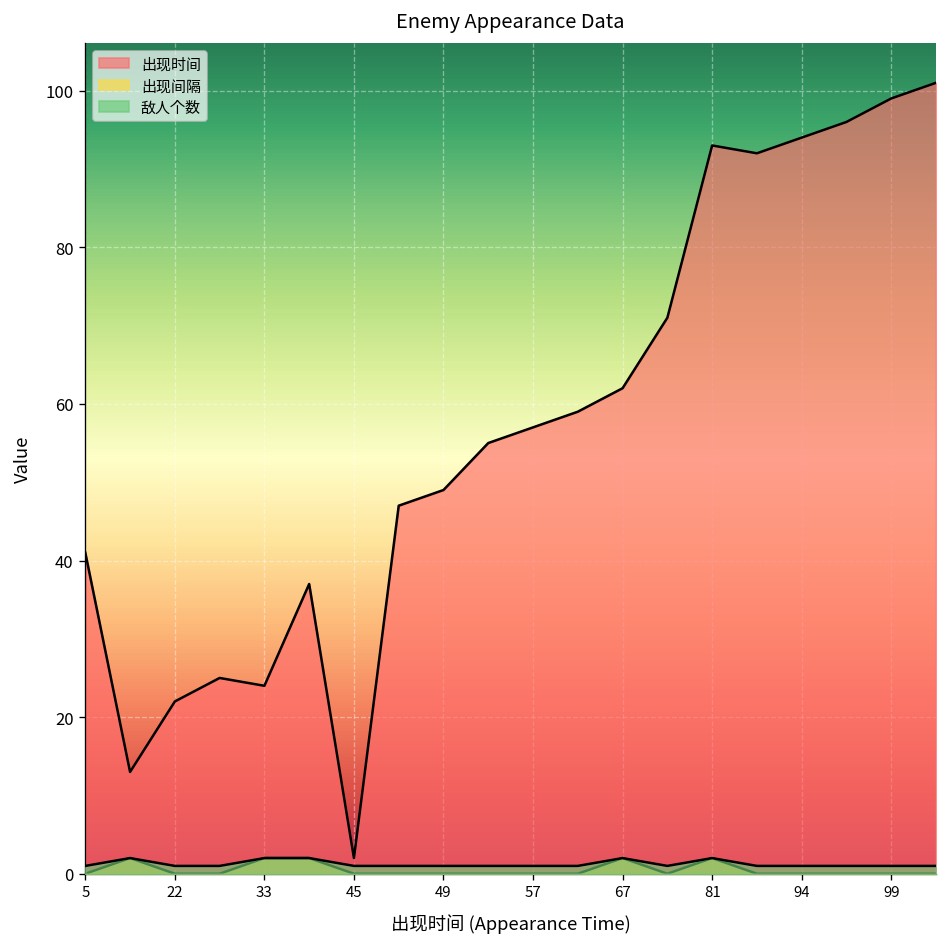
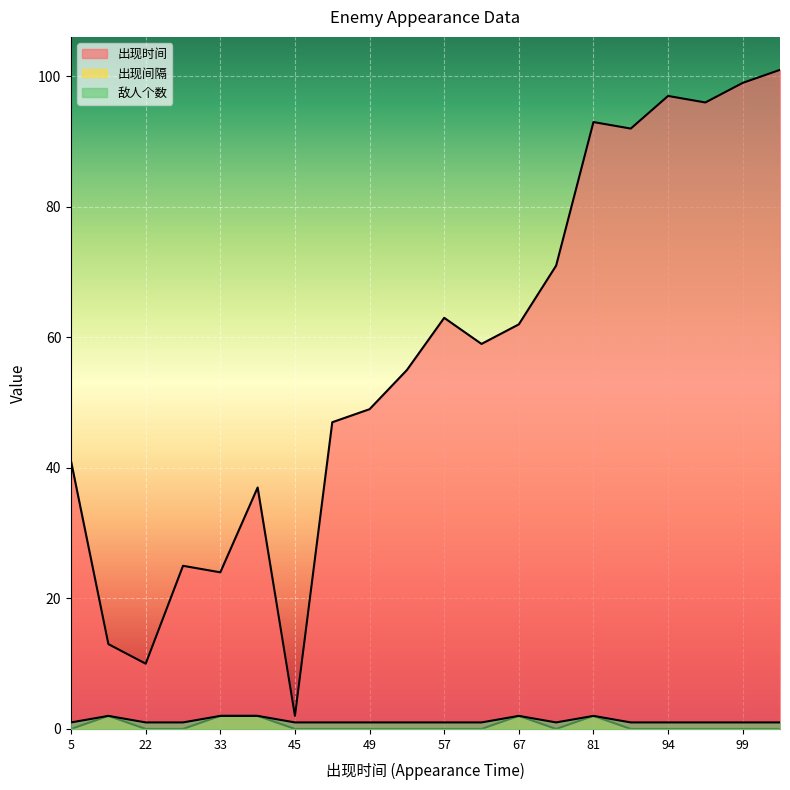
出现时间, 22: 22 -> 10
出现时间, 57: 57 -> 63
出现时间, 94: 94 -> 97
